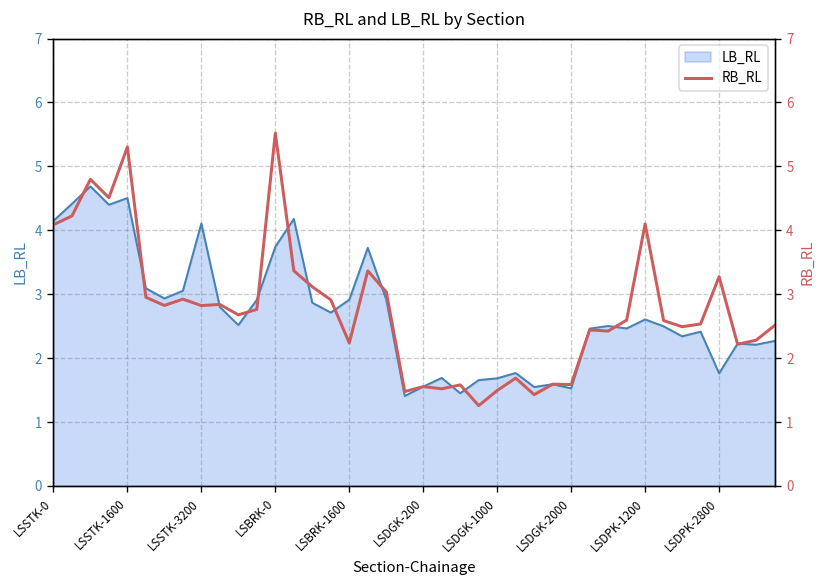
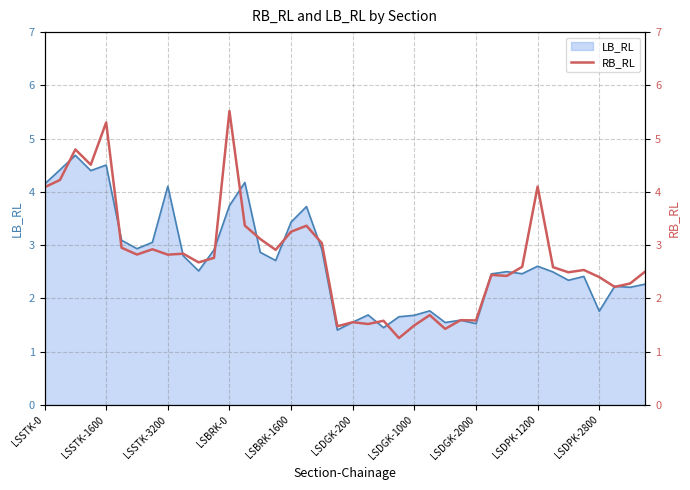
LB_RL, LSBRK-1600: 2.9 -> 3.4
RB_RL, LSBRK-1600: 2.2 -> 3.3
RB_RL, LSDPK-2800: 3.3 -> 2.4
